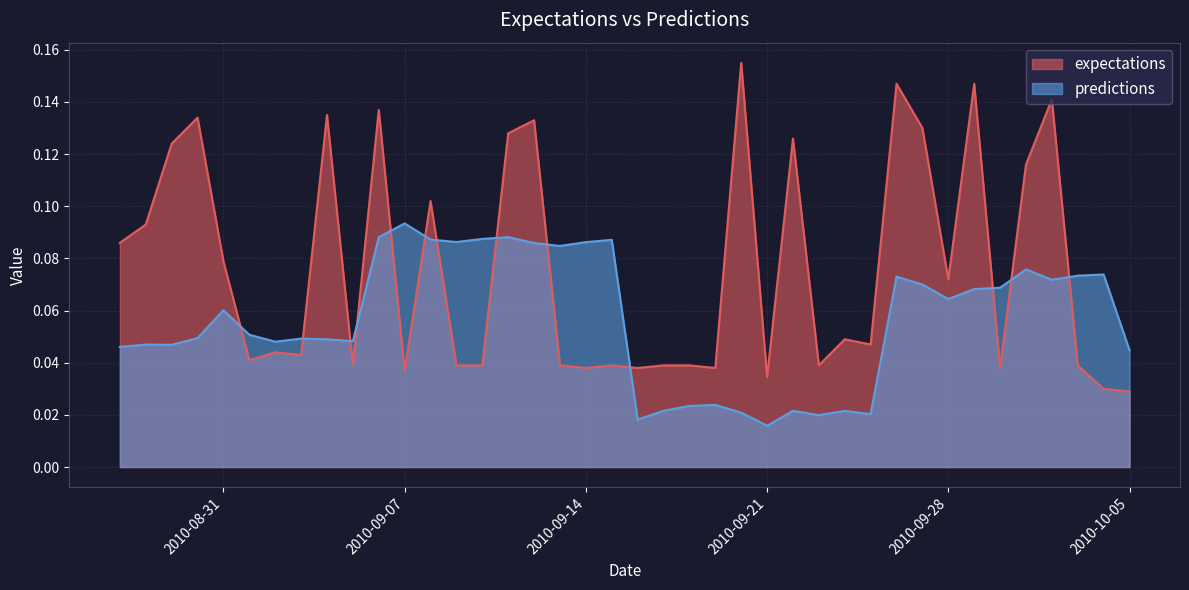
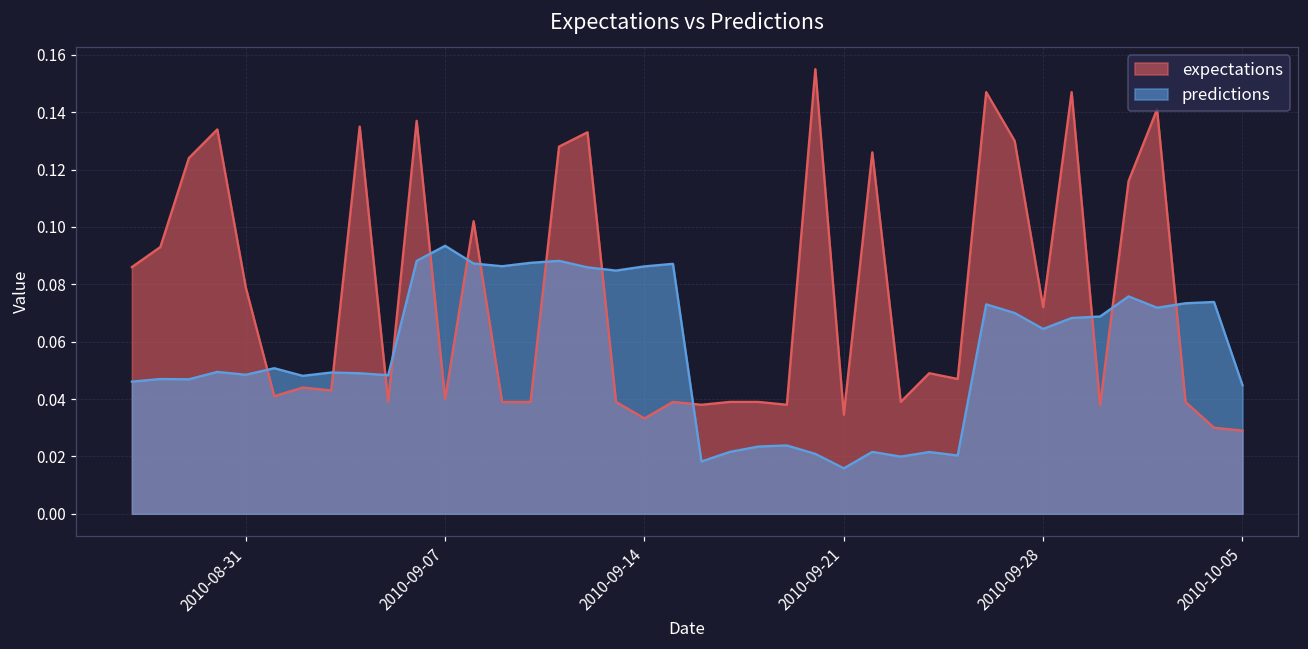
predictions, 2010-08-31: 0.060 -> 0.048
expectations, 2010-09-07: 0.037 -> 0.040
expectations, 2010-09-14: 0.038 -> 0.033
